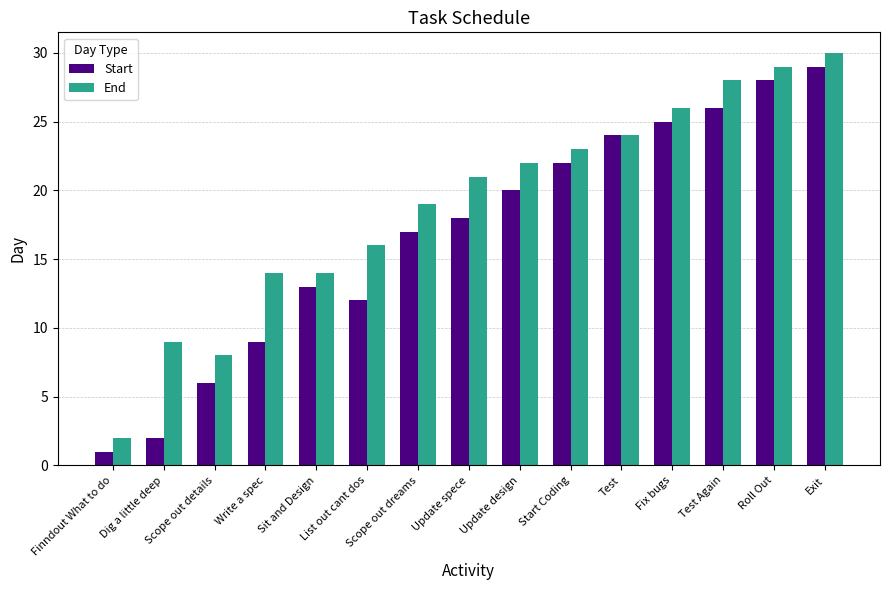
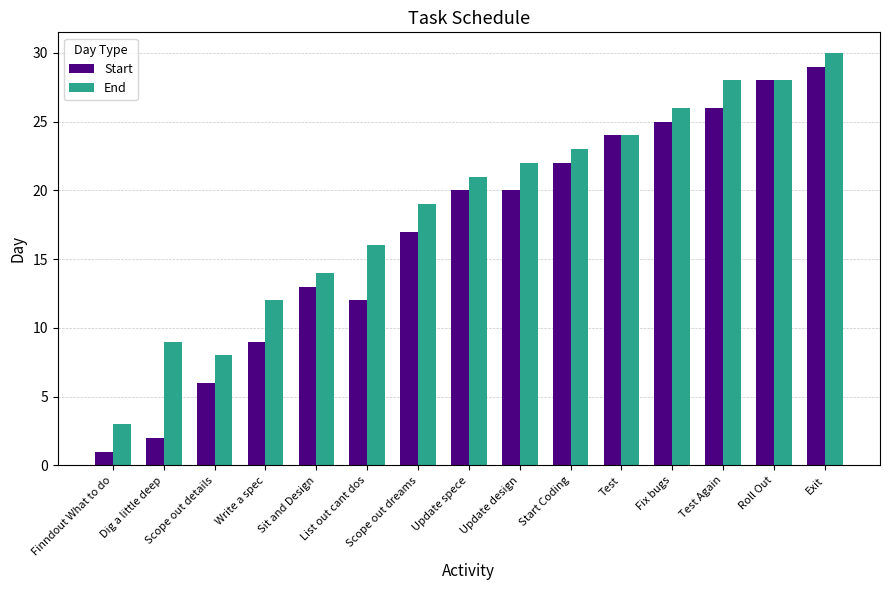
End, Finndout What to do: 2 -> 3
End, Write a spec: 14 -> 12
Start, Update spece: 18 -> 20
End, Roll Out: 29 -> 28
